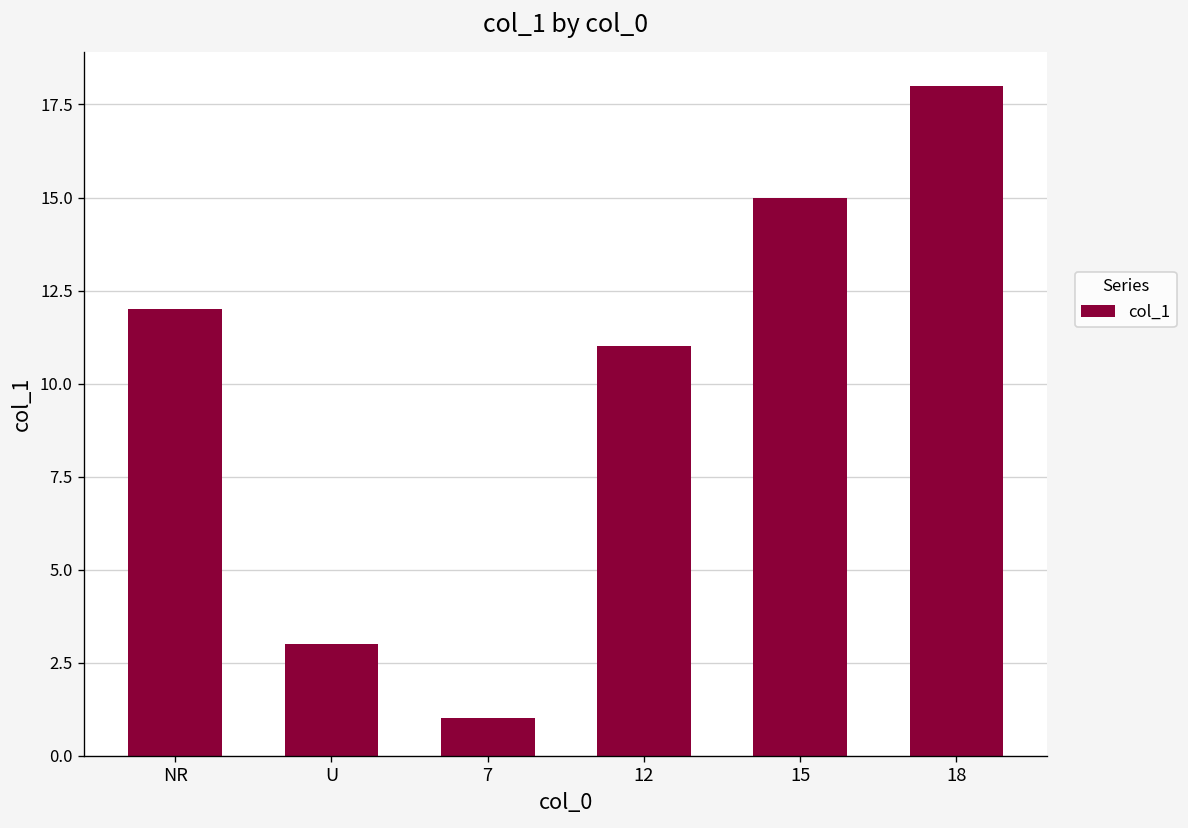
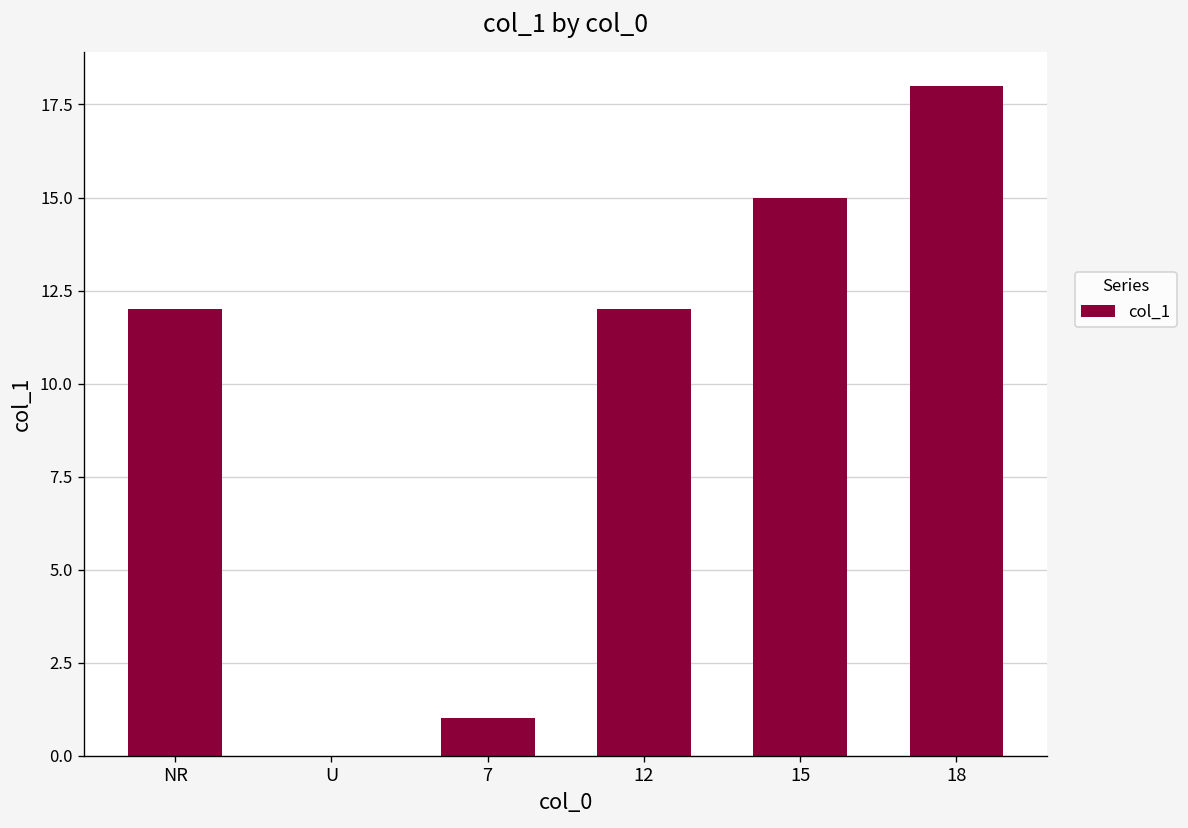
U: 3 -> 0
12: 11 -> 12
